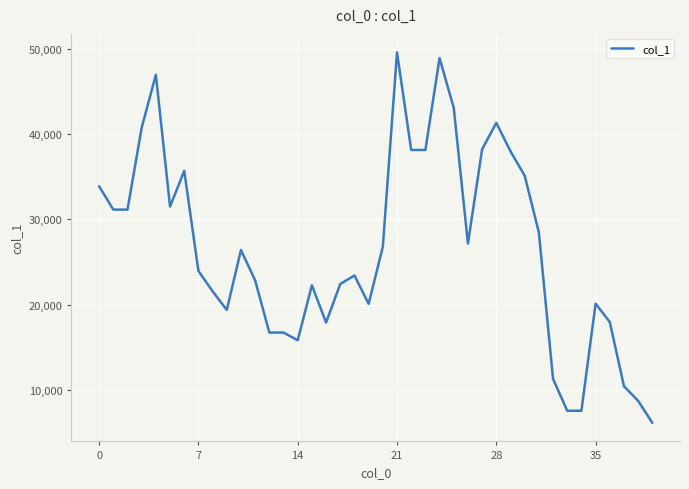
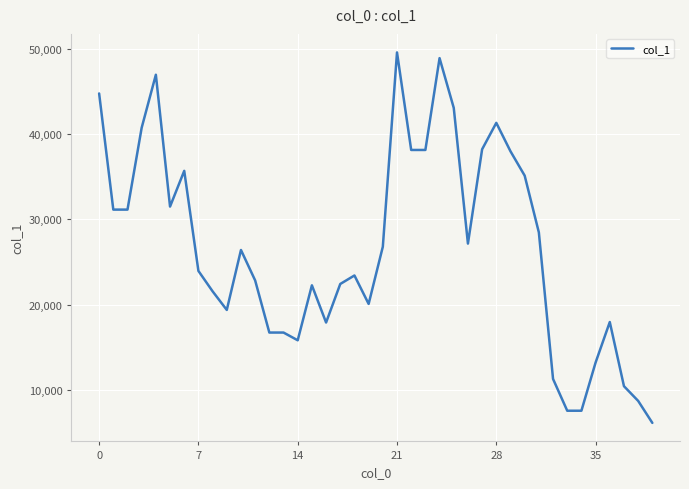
0: 34,000 -> 45,000
35: 20,000 -> 13,000
